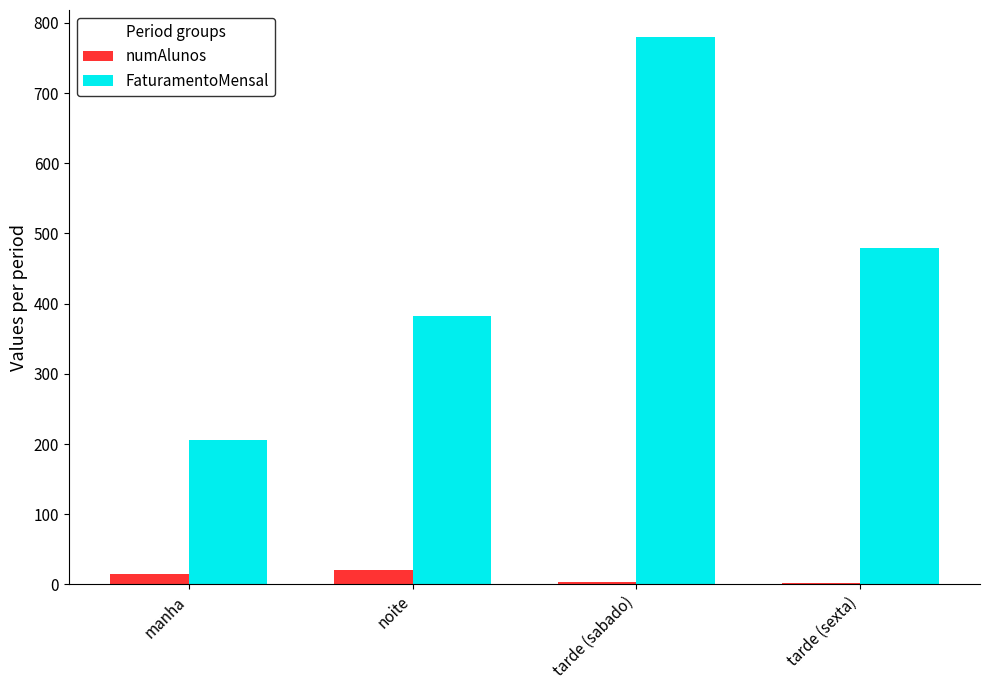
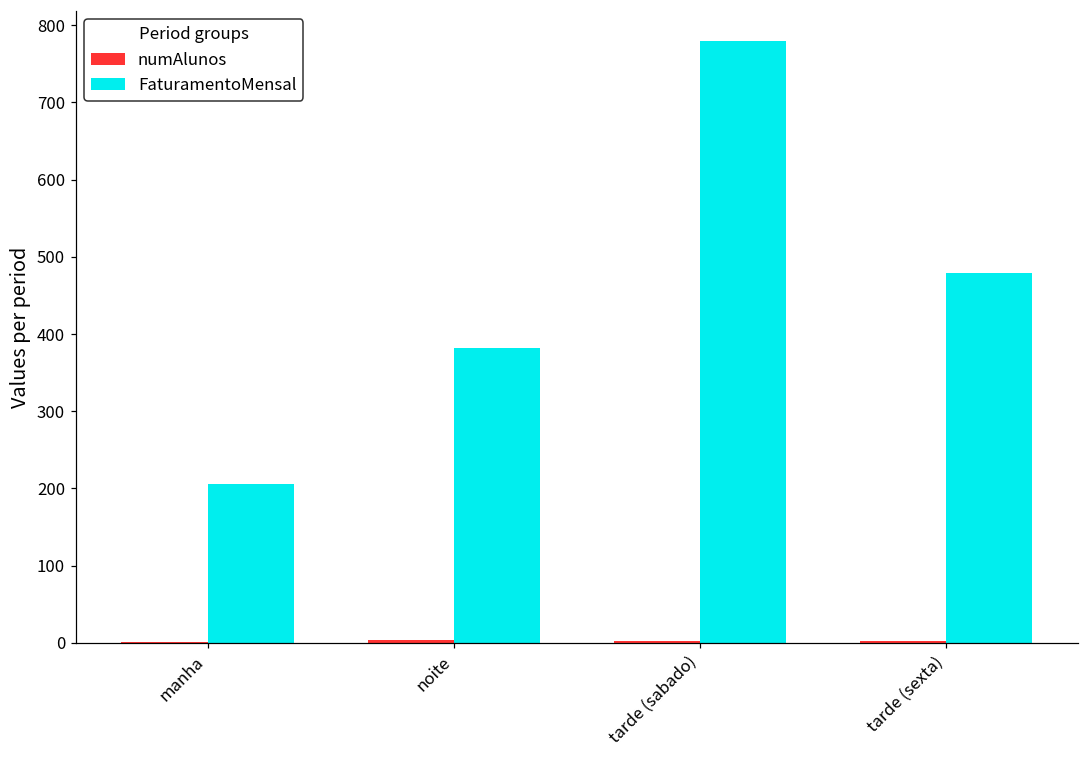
numAlunos, manha: 20 -> 0
numAlunos, noite: 20 -> 0
